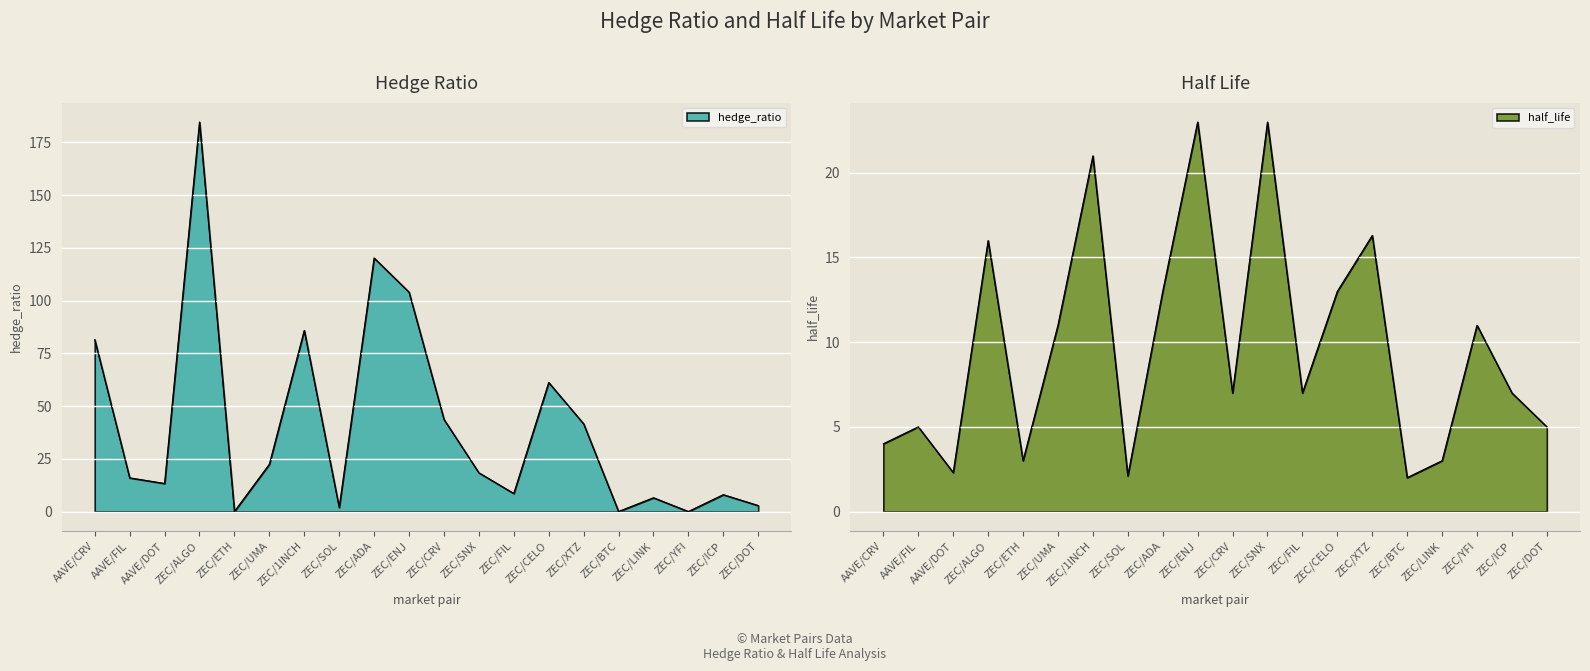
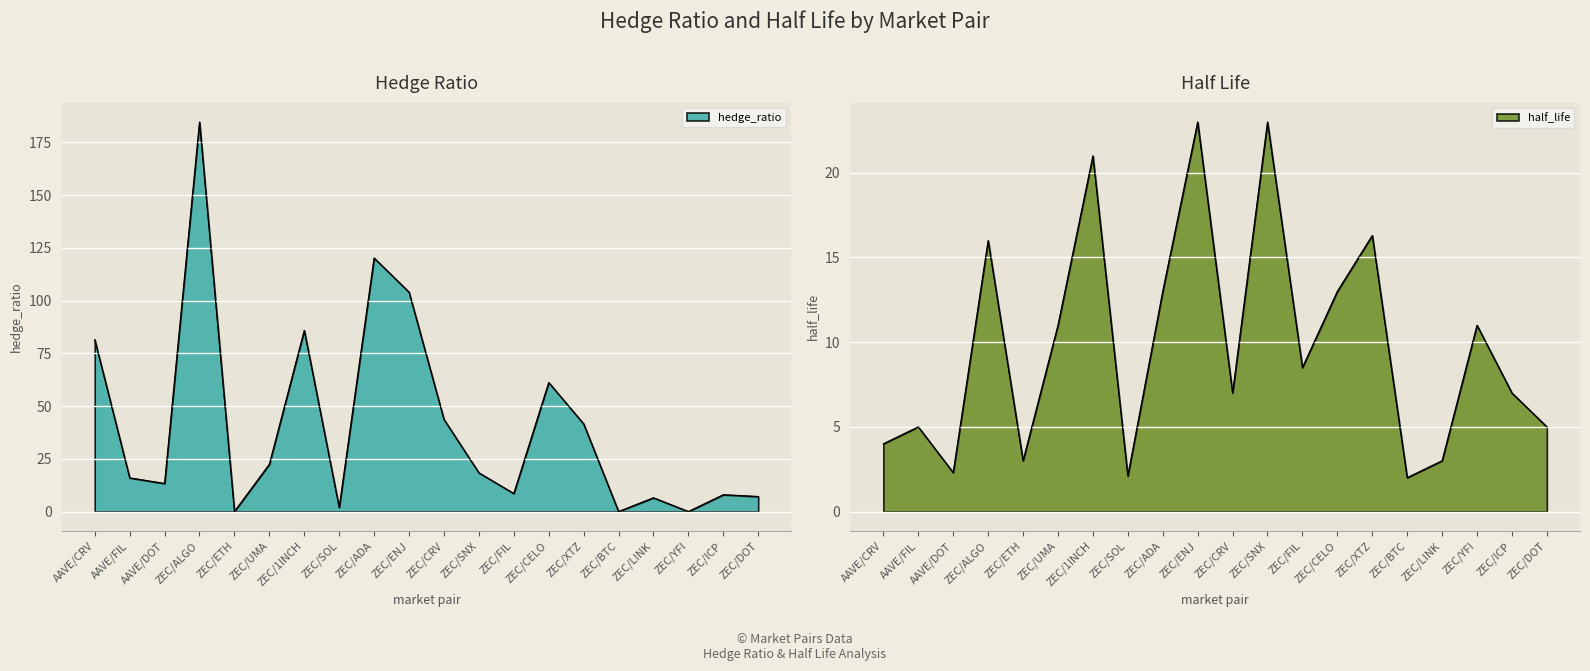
Hedge Ratio, ZEC/DOT: 3 -> 7
Half Life, ZEC/FIL: 7.0 -> 8.5
